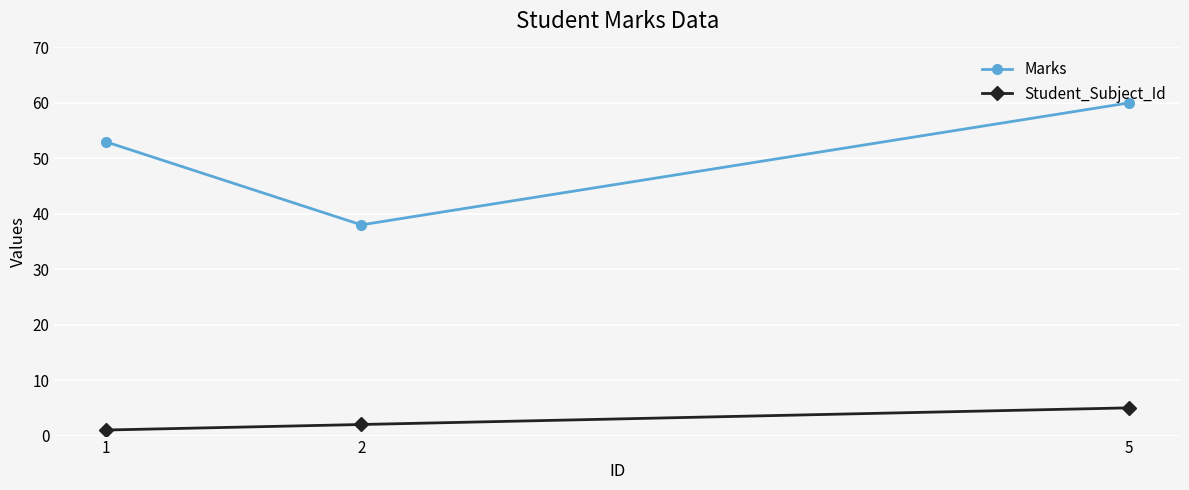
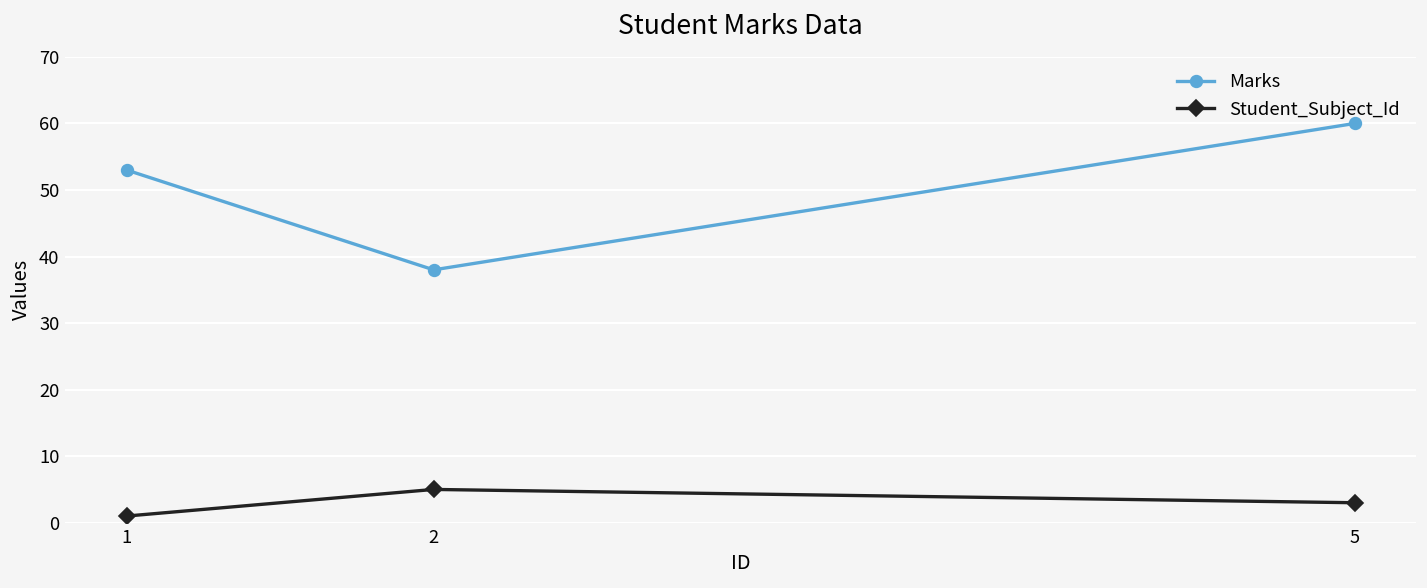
Student_Subject_Id, 2: 2 -> 5
Student_Subject_Id, 5: 5 -> 3
